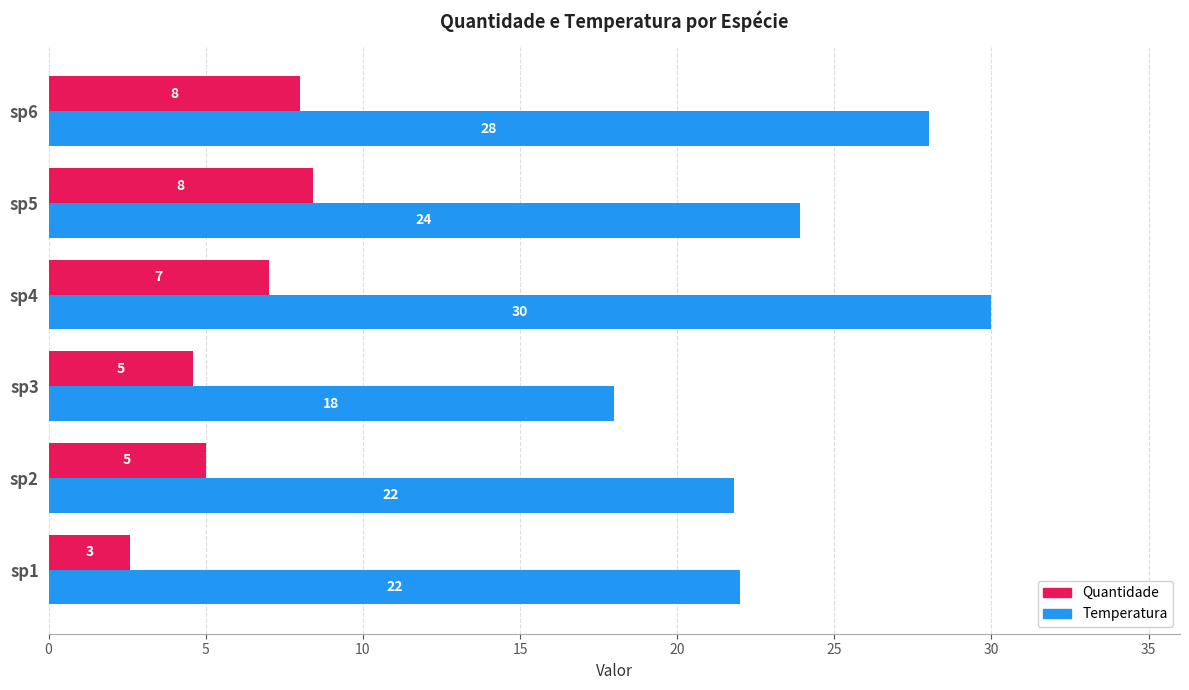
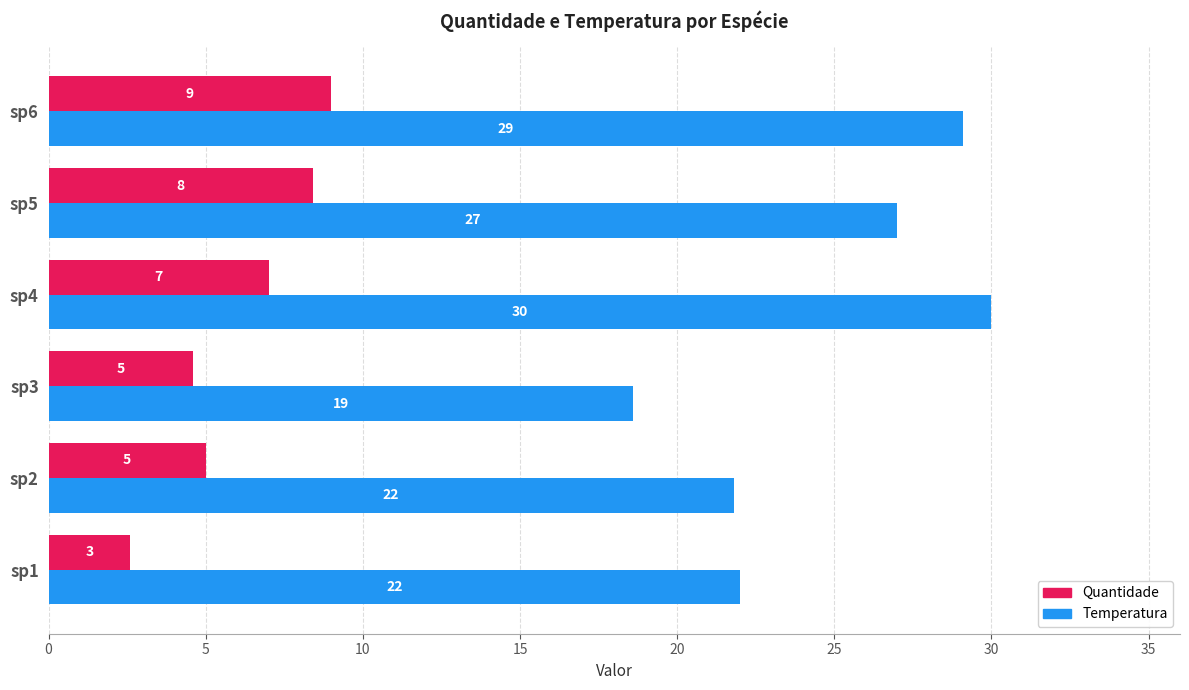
Quantidade, sp6: 8 -> 9
Temperatura, sp6: 28 -> 29
Temperatura, sp5: 24 -> 27
Temperatura, sp3: 18 -> 19
